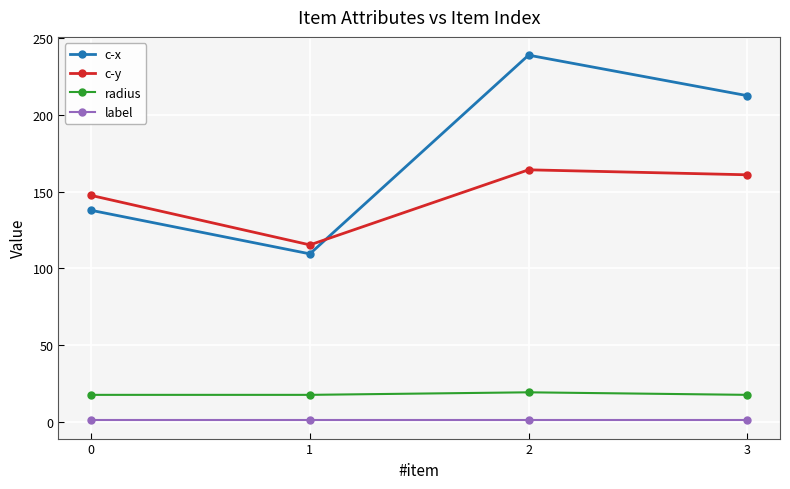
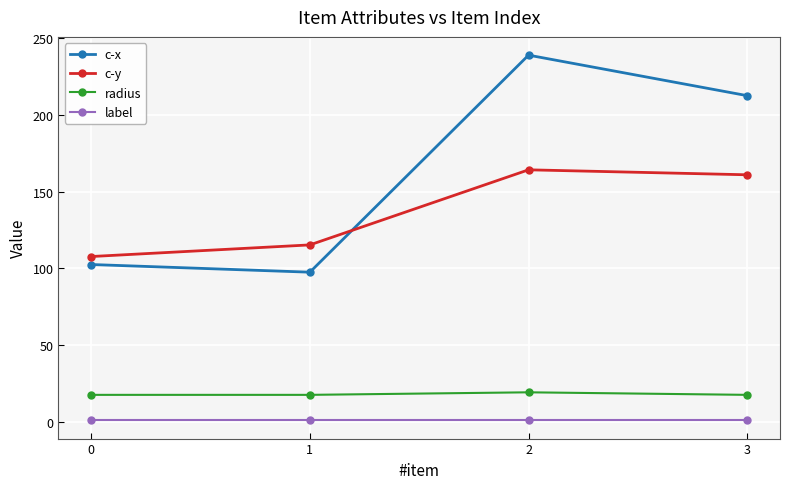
c-x, 0: 138 -> 103
c-y, 0: 148 -> 108
c-x, 1: 109 -> 98
